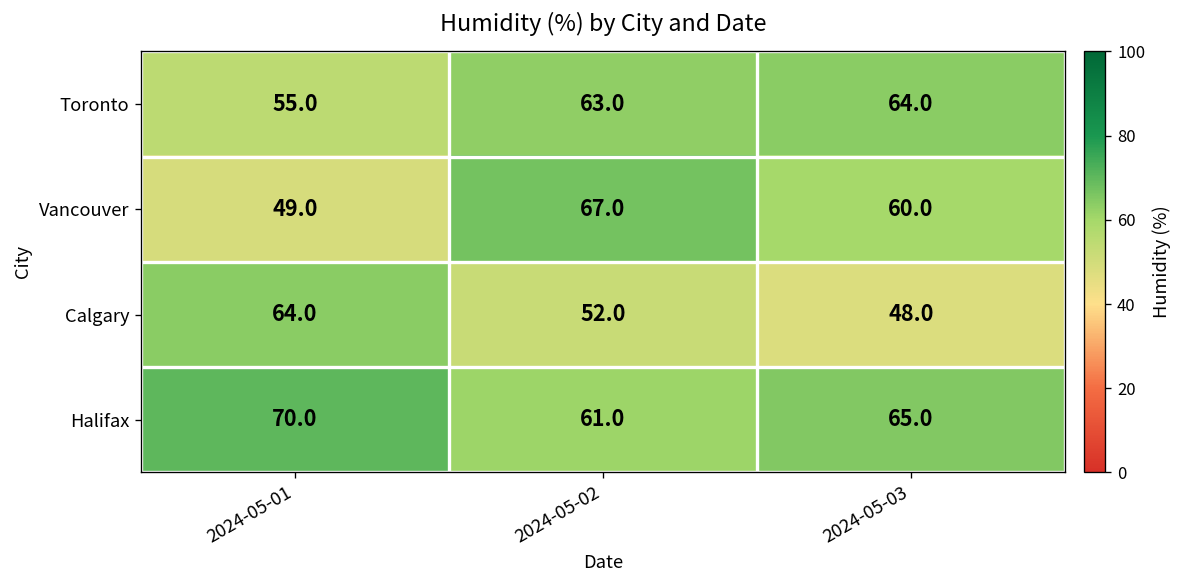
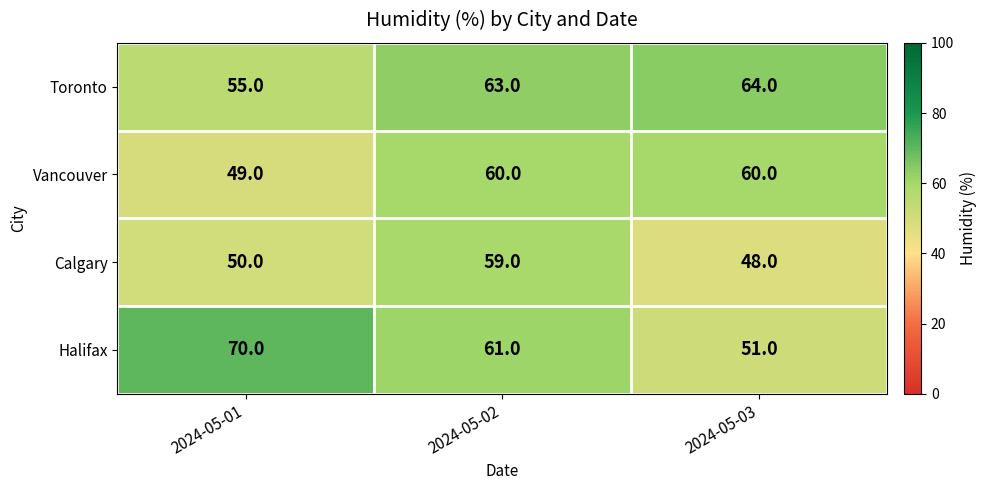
Vancouver, 2024-05-02: 67.0 -> 60.0
Calgary, 2024-05-01: 64.0 -> 50.0
Calgary, 2024-05-02: 52.0 -> 59.0
Halifax, 2024-05-03: 65.0 -> 51.0
